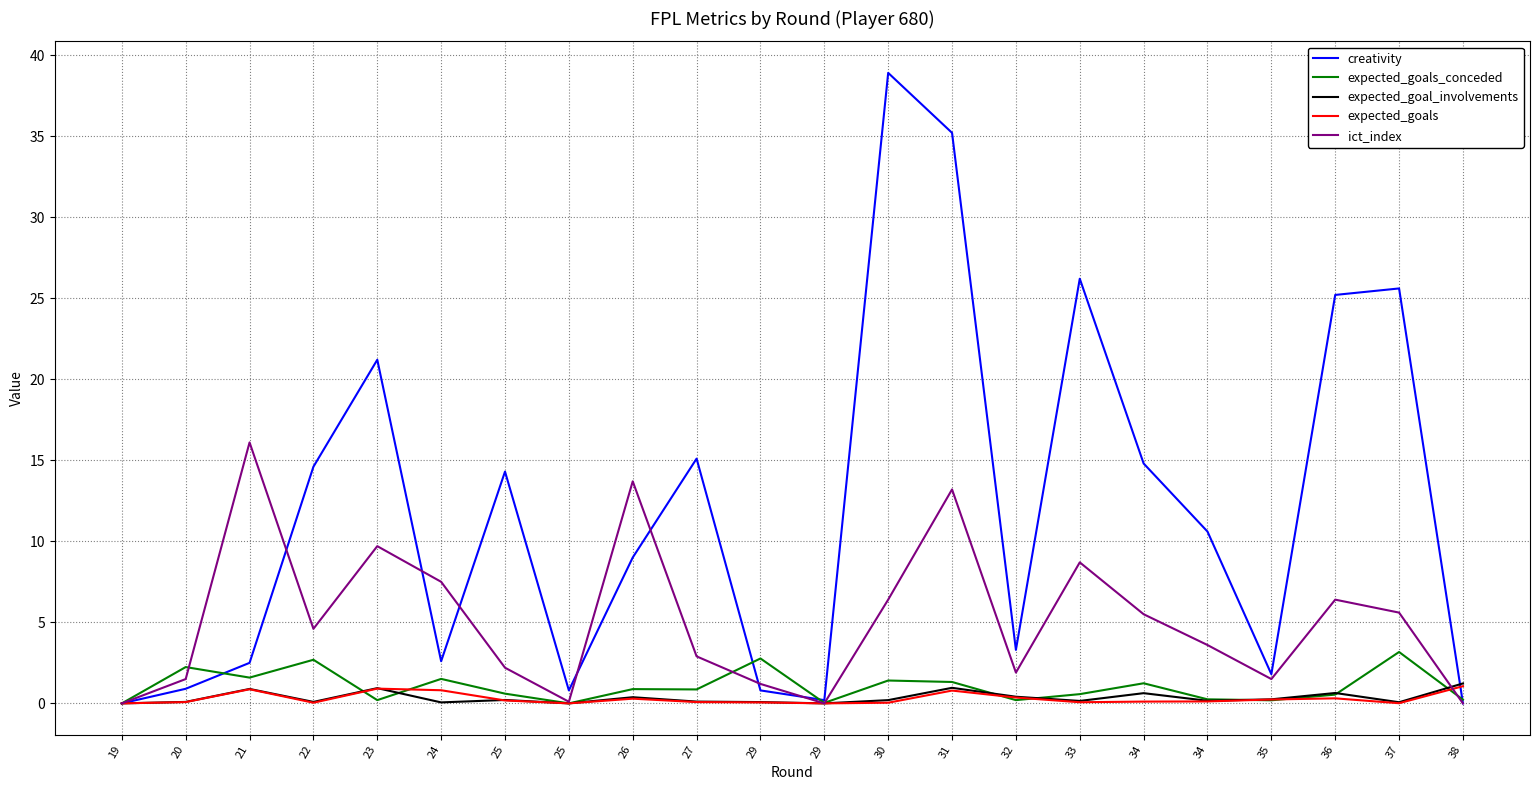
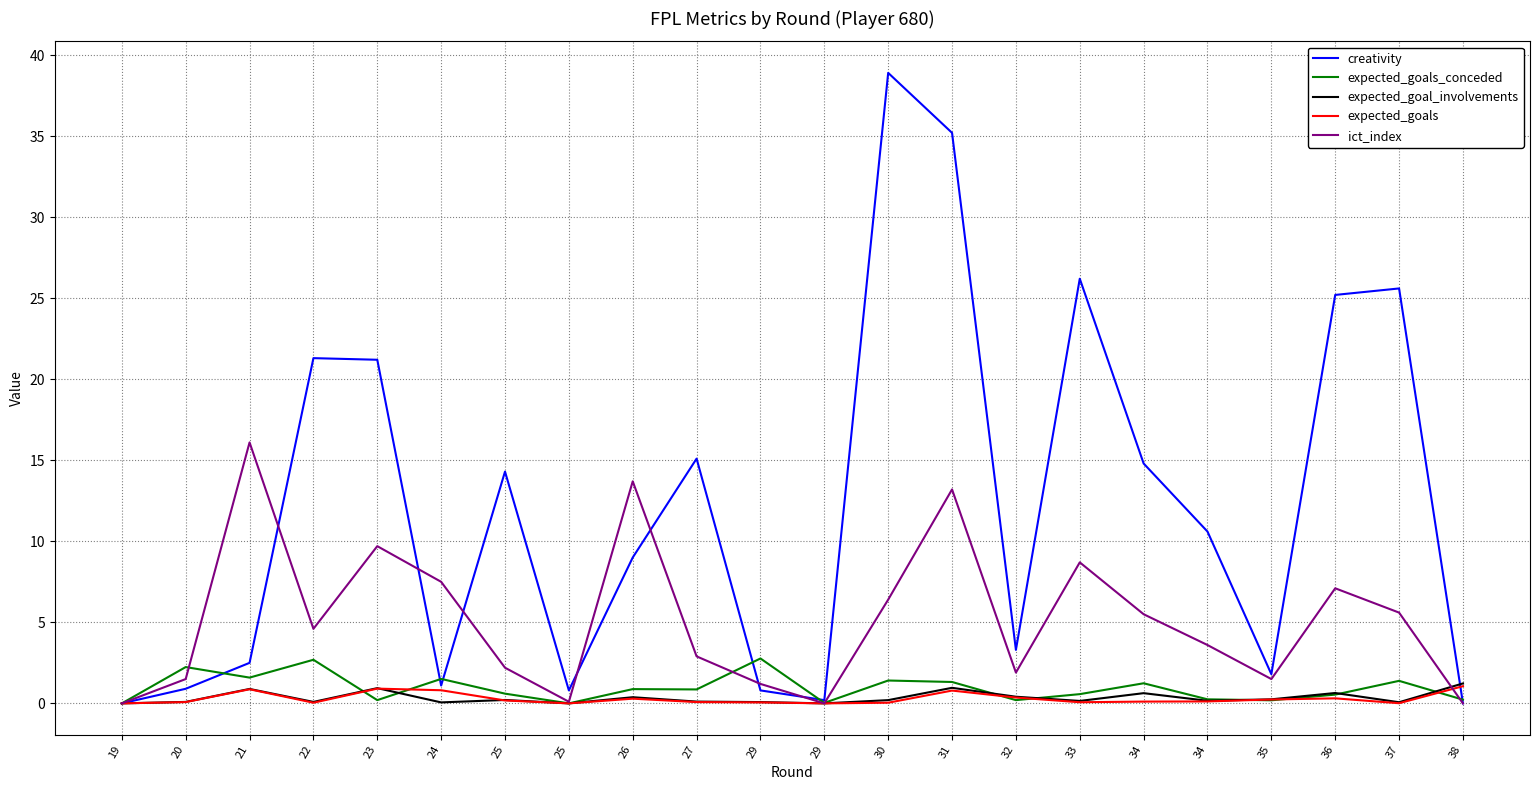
creativity, 22: 14.6 -> 21.3
creativity, 24: 2.6 -> 1.1
ict_index, 36: 6.4 -> 7.1
expected_goals_conceded, 37: 3.2 -> 1.4
